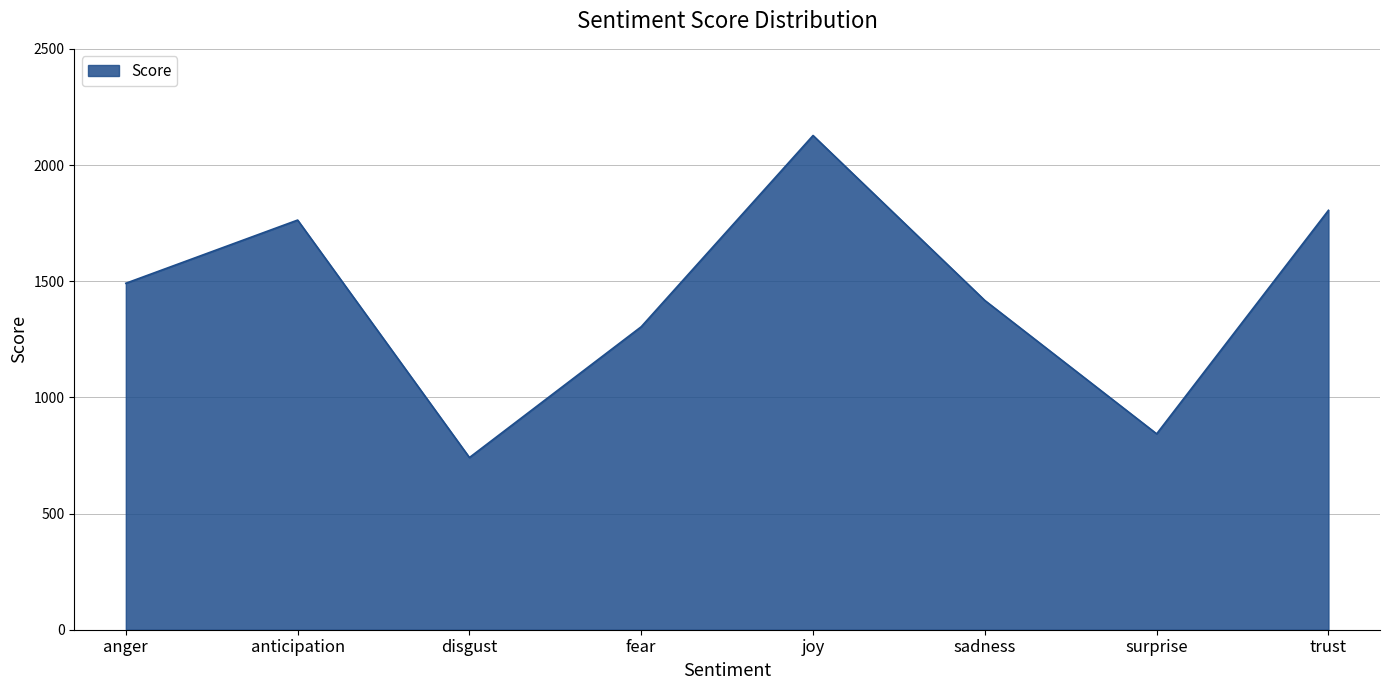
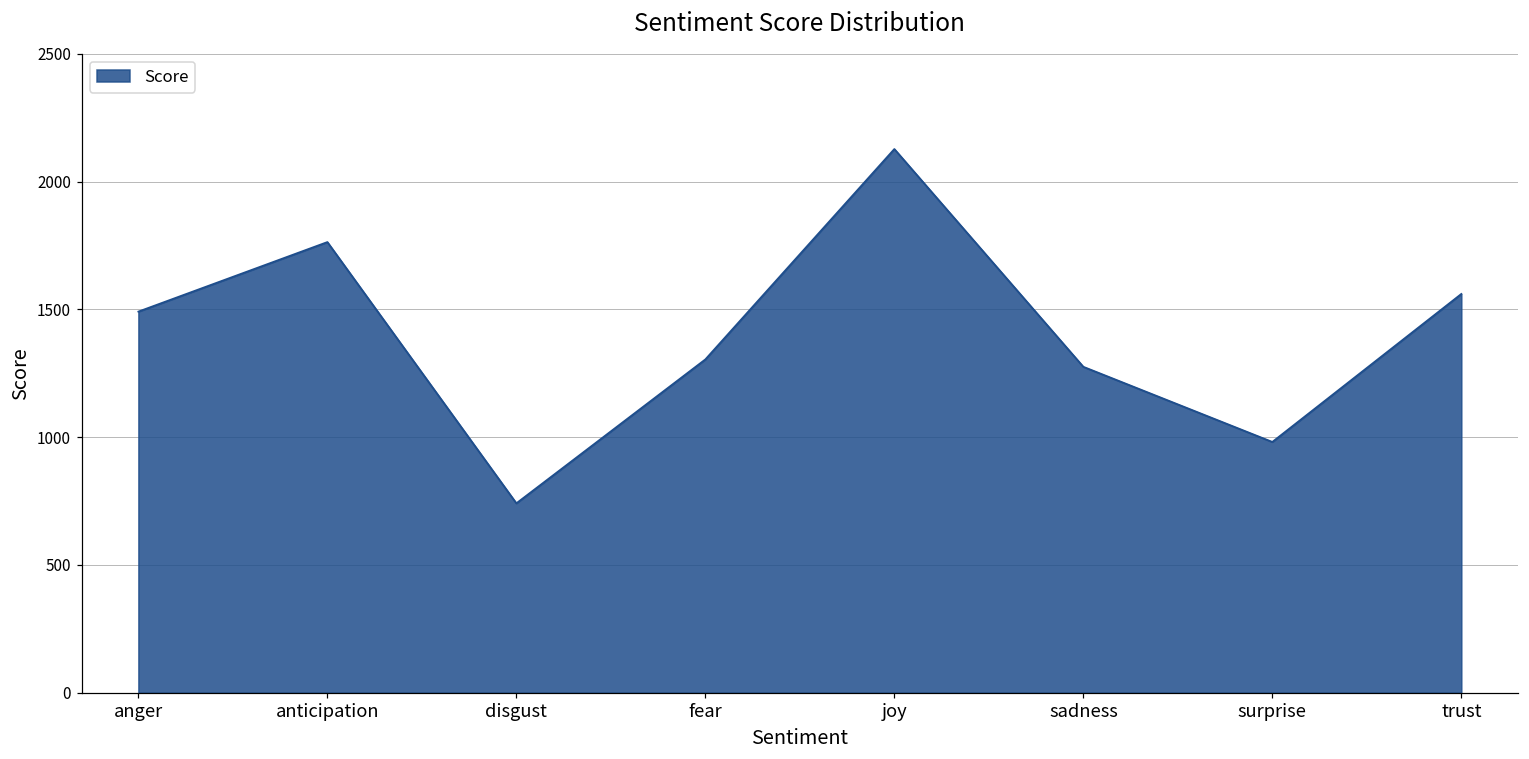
sadness: 1420 -> 1280
surprise: 840 -> 980
trust: 1810 -> 1560
